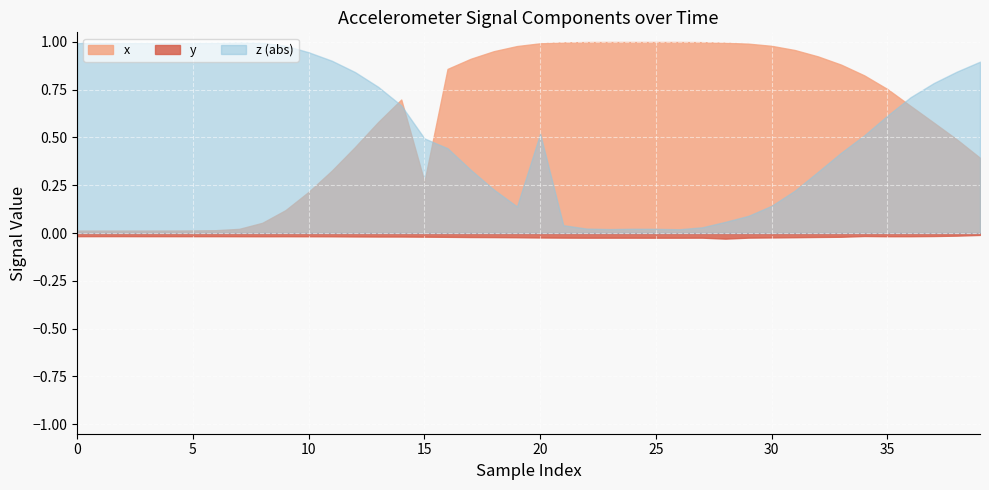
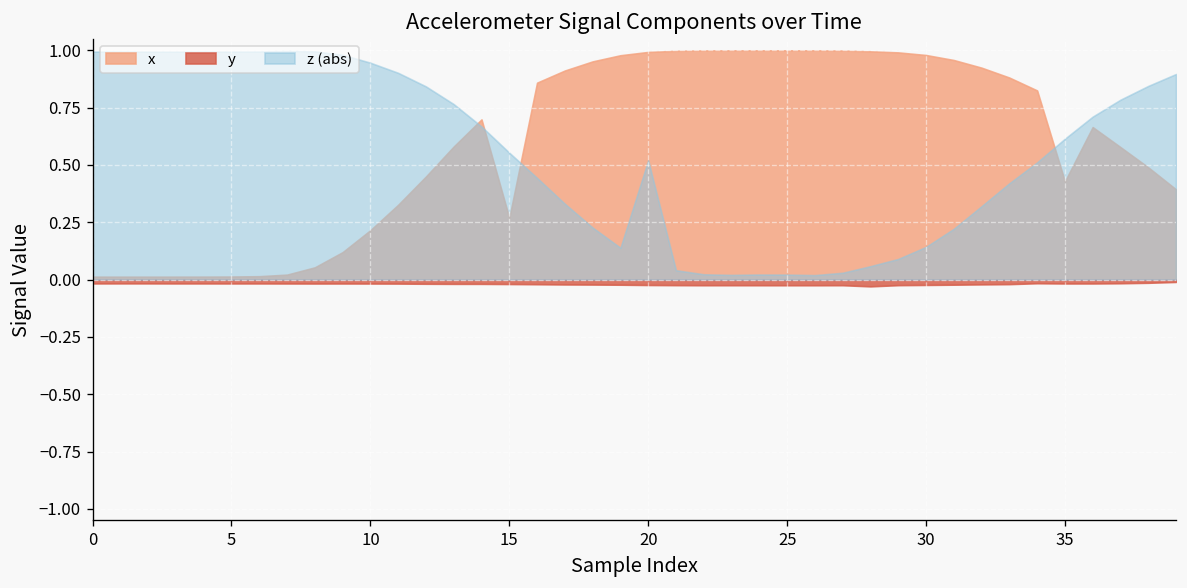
z (abs), 15: 0.50 -> 0.55
x, 35: 0.75 -> 0.43
